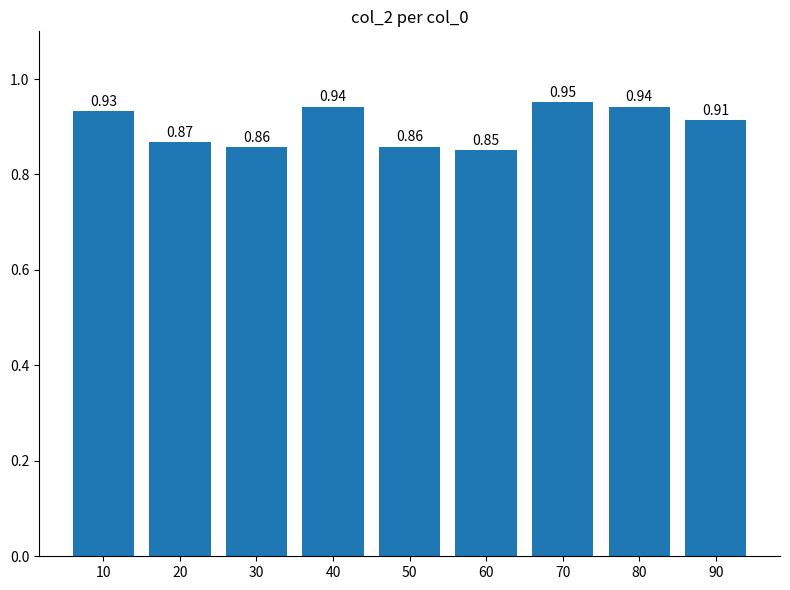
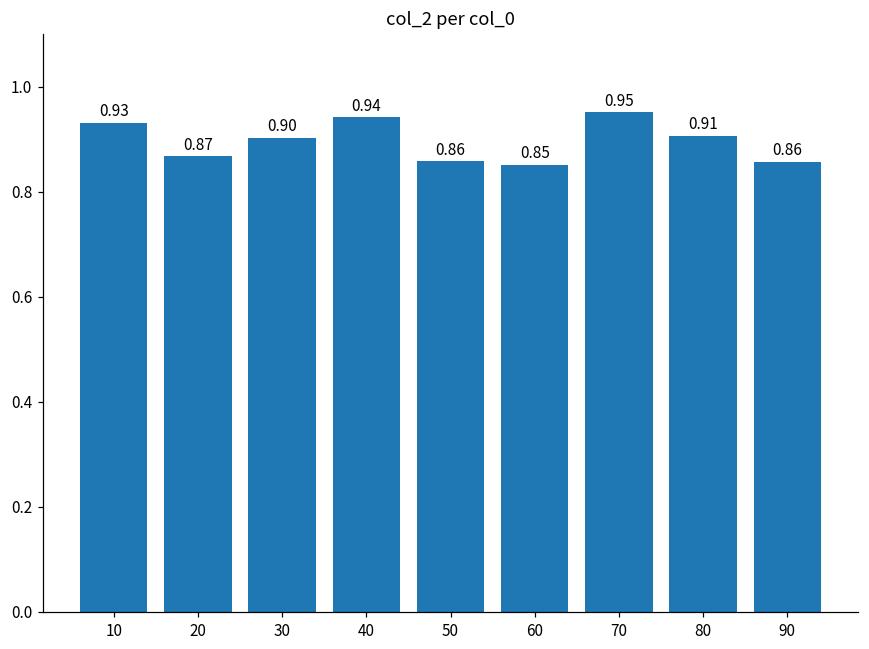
30: 0.86 -> 0.90
80: 0.94 -> 0.91
90: 0.91 -> 0.86
